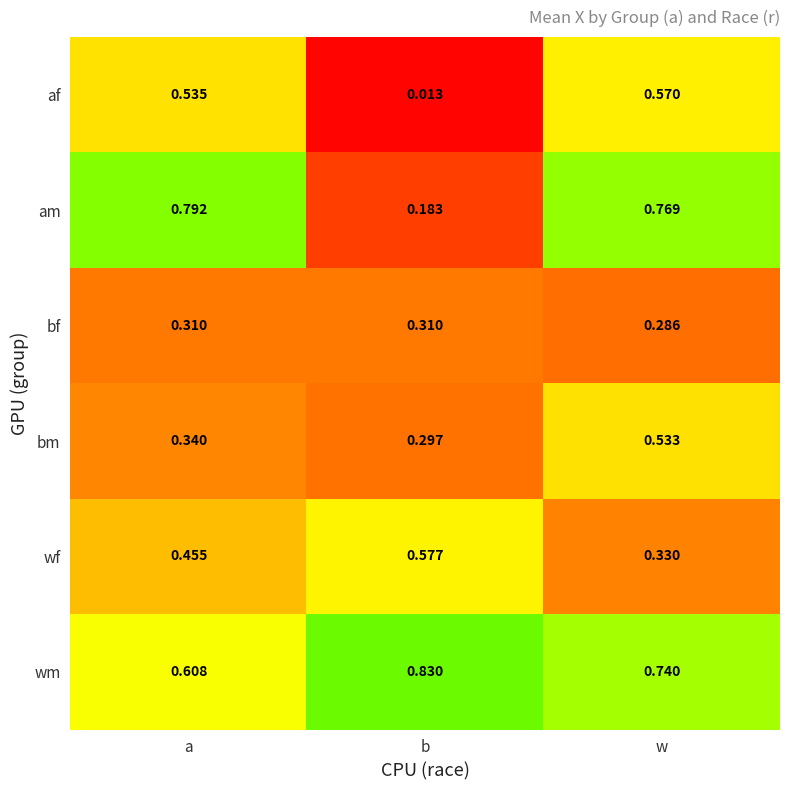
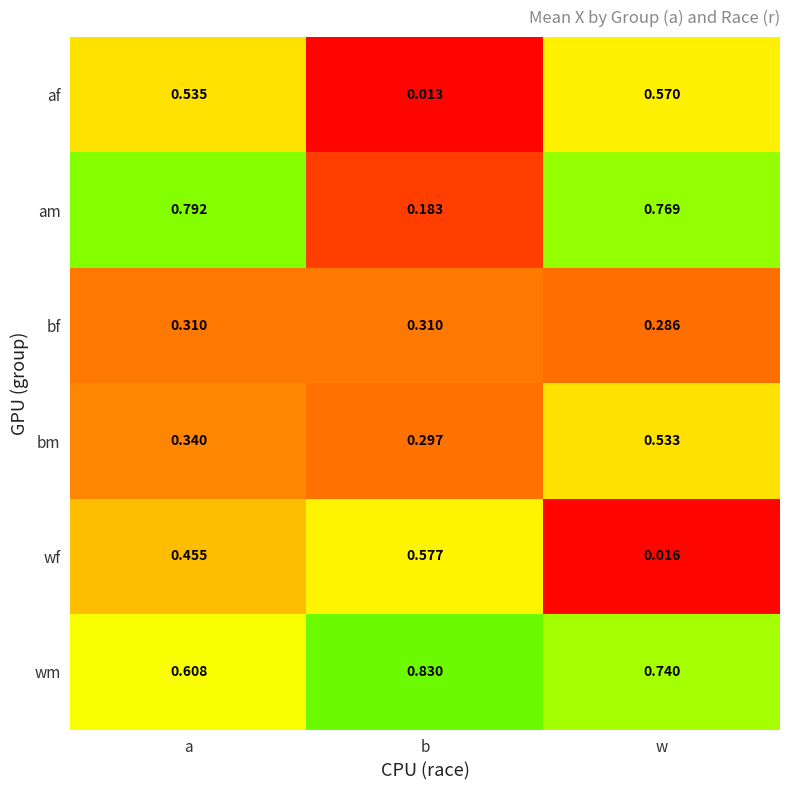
wf, w: 0.330 -> 0.016
